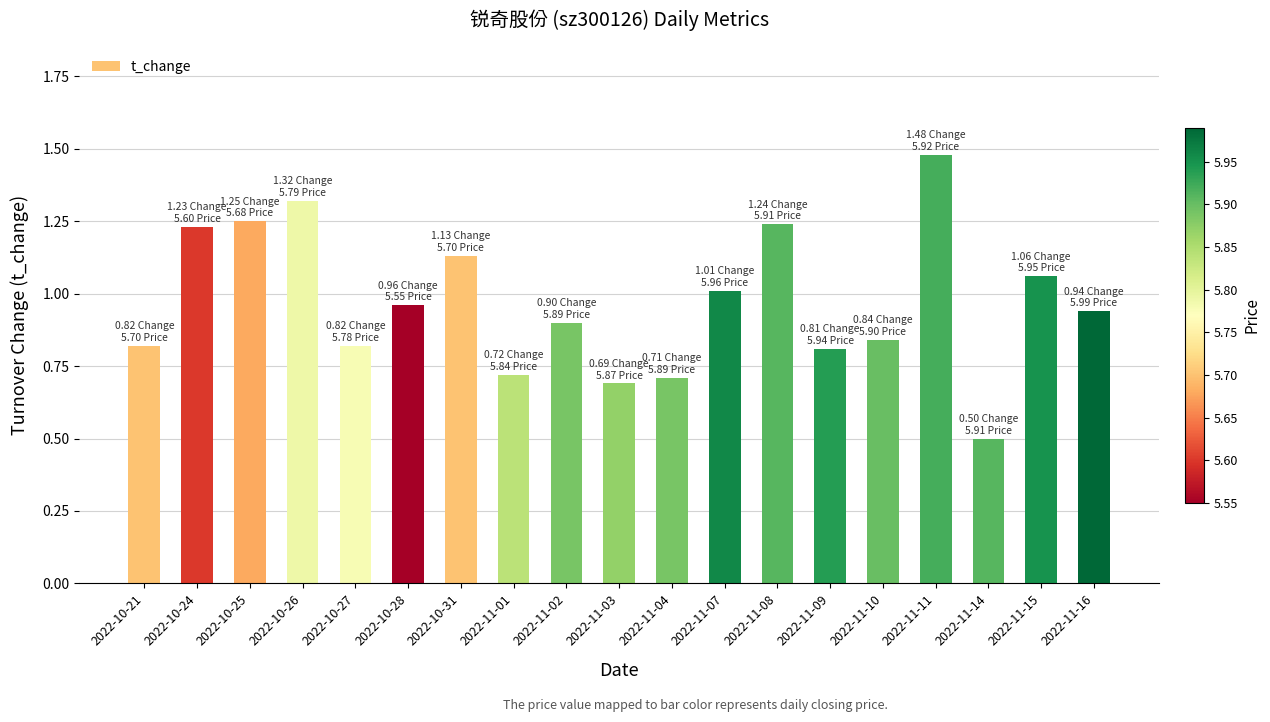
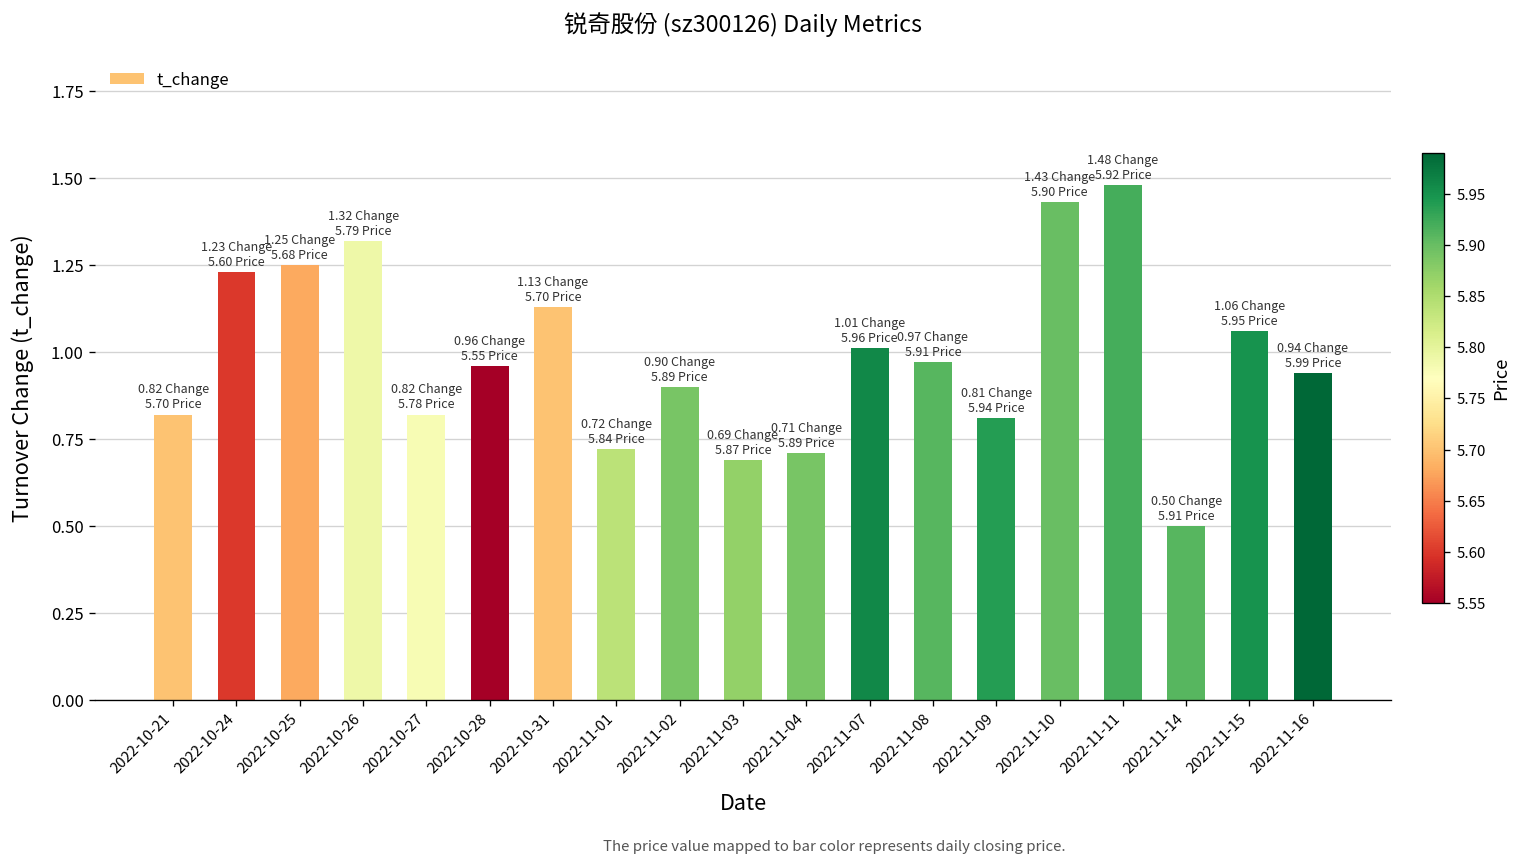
2022-11-08: 1.24 -> 0.97
2022-11-10: 0.84 -> 1.43
